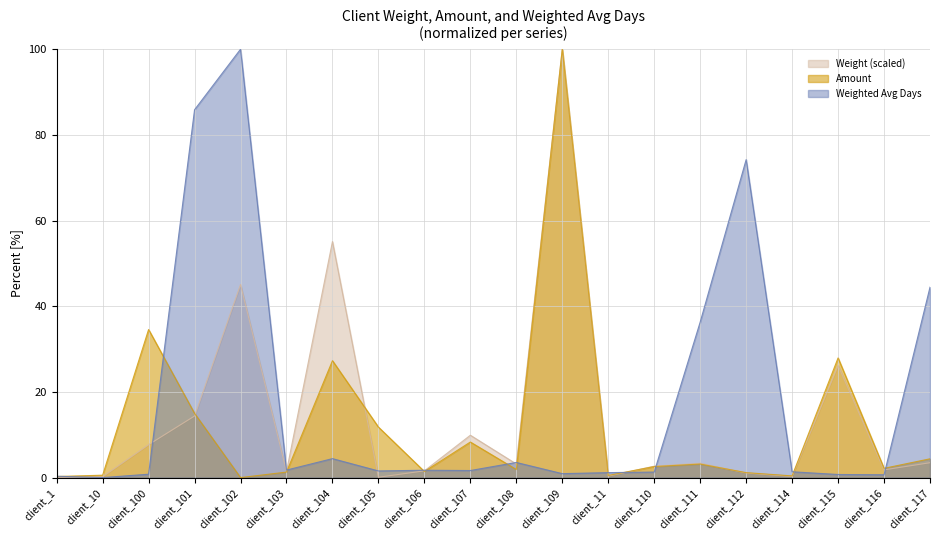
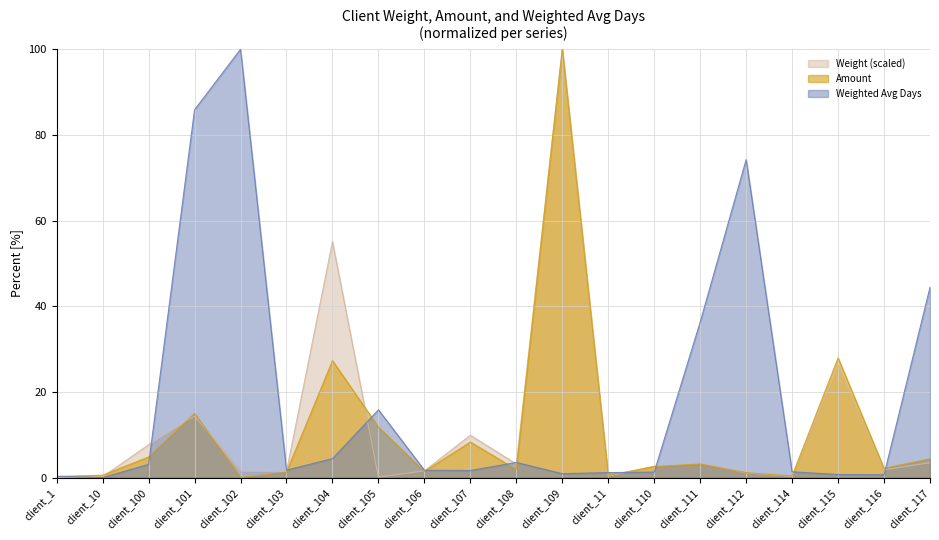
Amount, client_100: 35 -> 5
Weighted Avg Days, client_100: 1 -> 3
Weight (scaled), client_102: 45 -> 1
Weighted Avg Days, client_105: 2 -> 16
